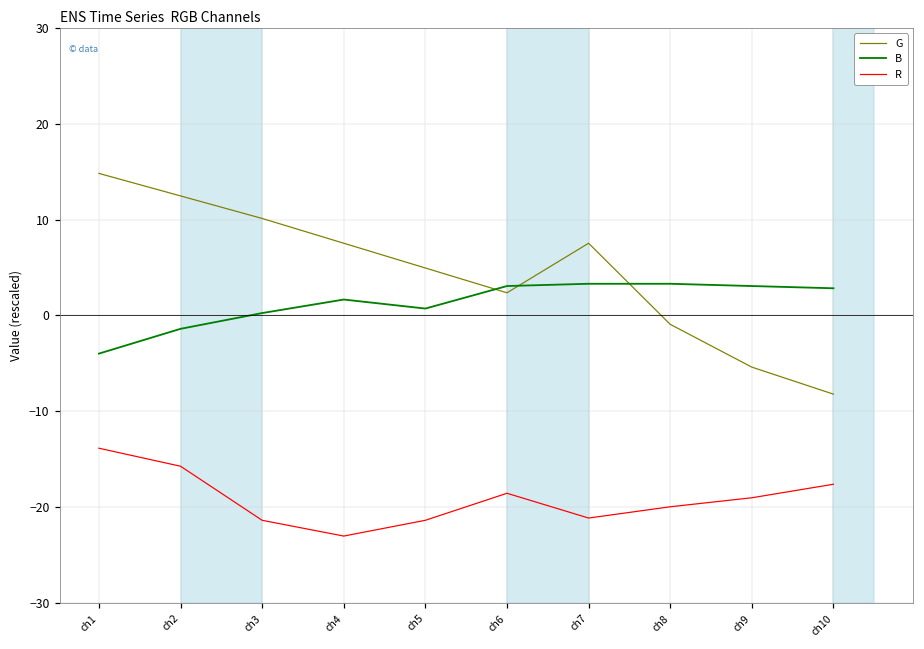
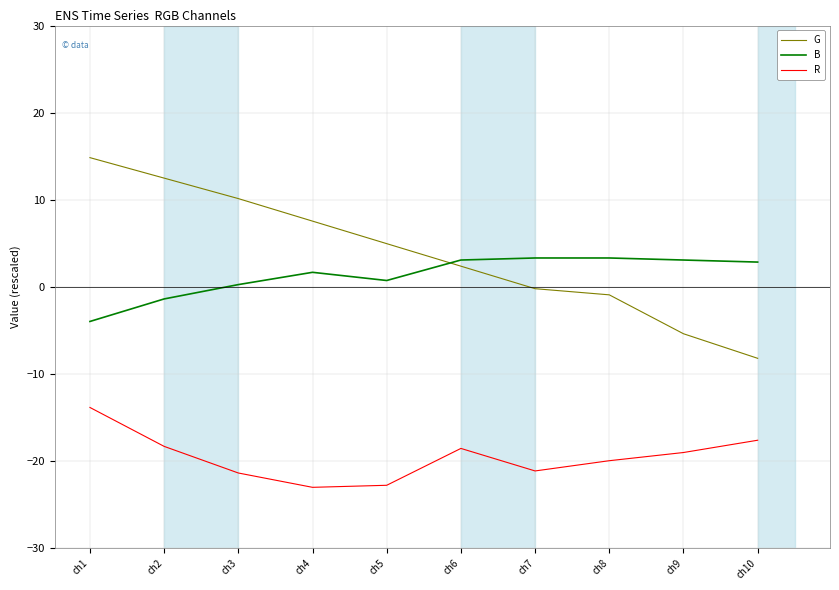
R, ch2: -16 -> -18
R, ch5: -21 -> -23
G, ch7: 8 -> 0
